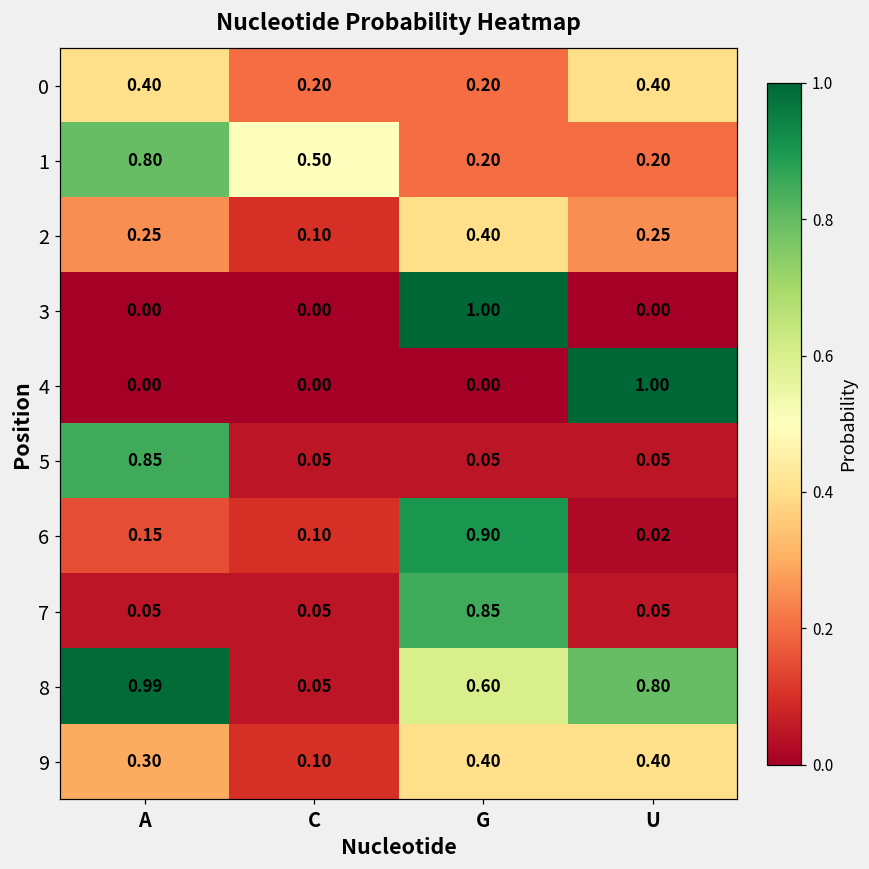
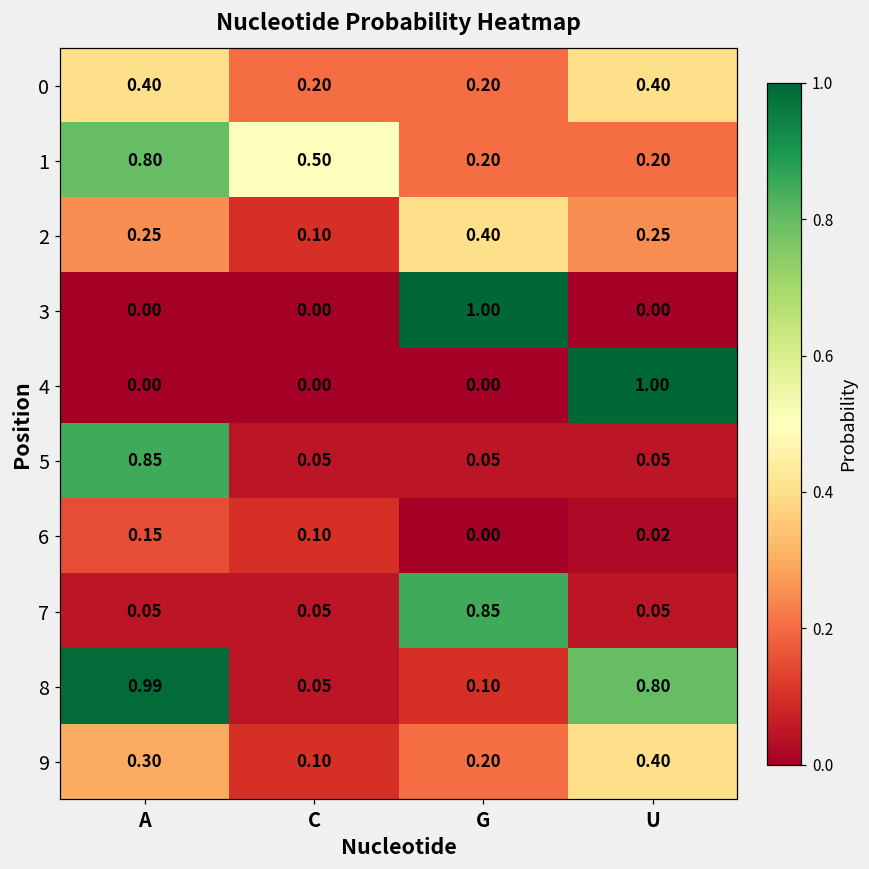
6, G: 0.90 -> 0.00
8, G: 0.60 -> 0.10
9, G: 0.40 -> 0.20
